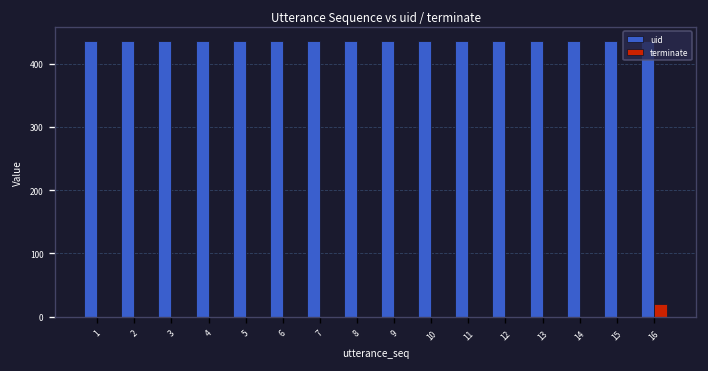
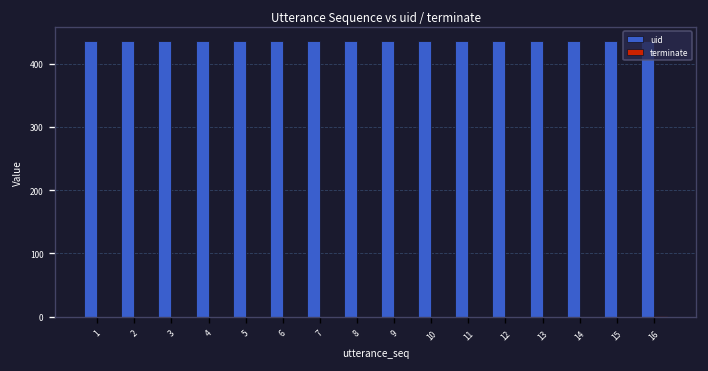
terminate, 16: 20 -> 0
